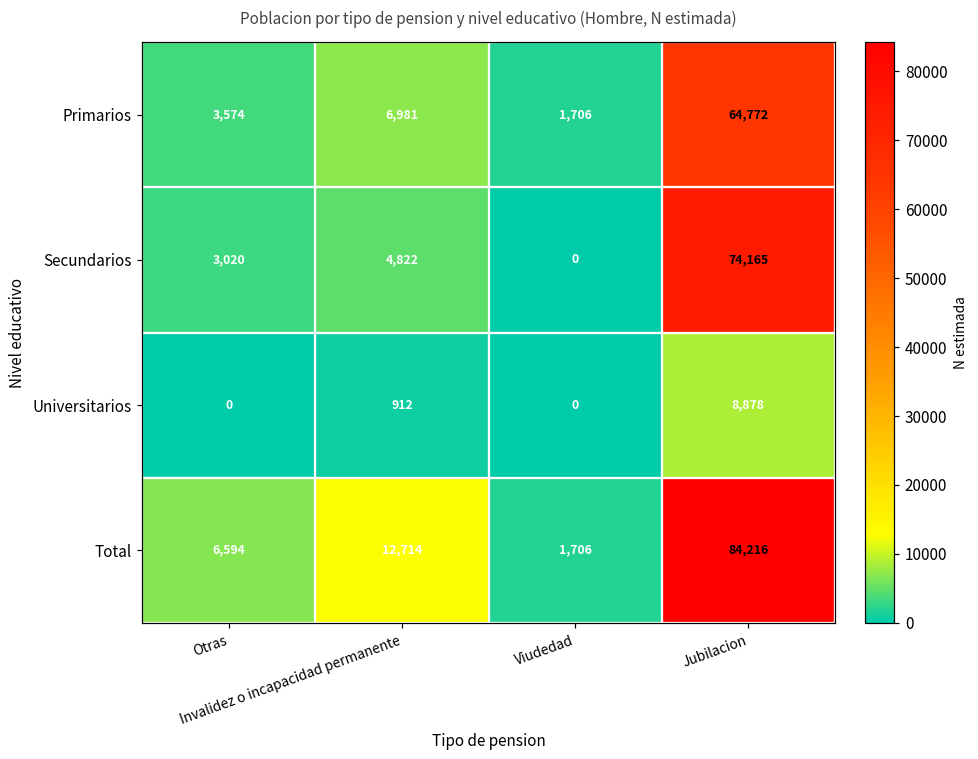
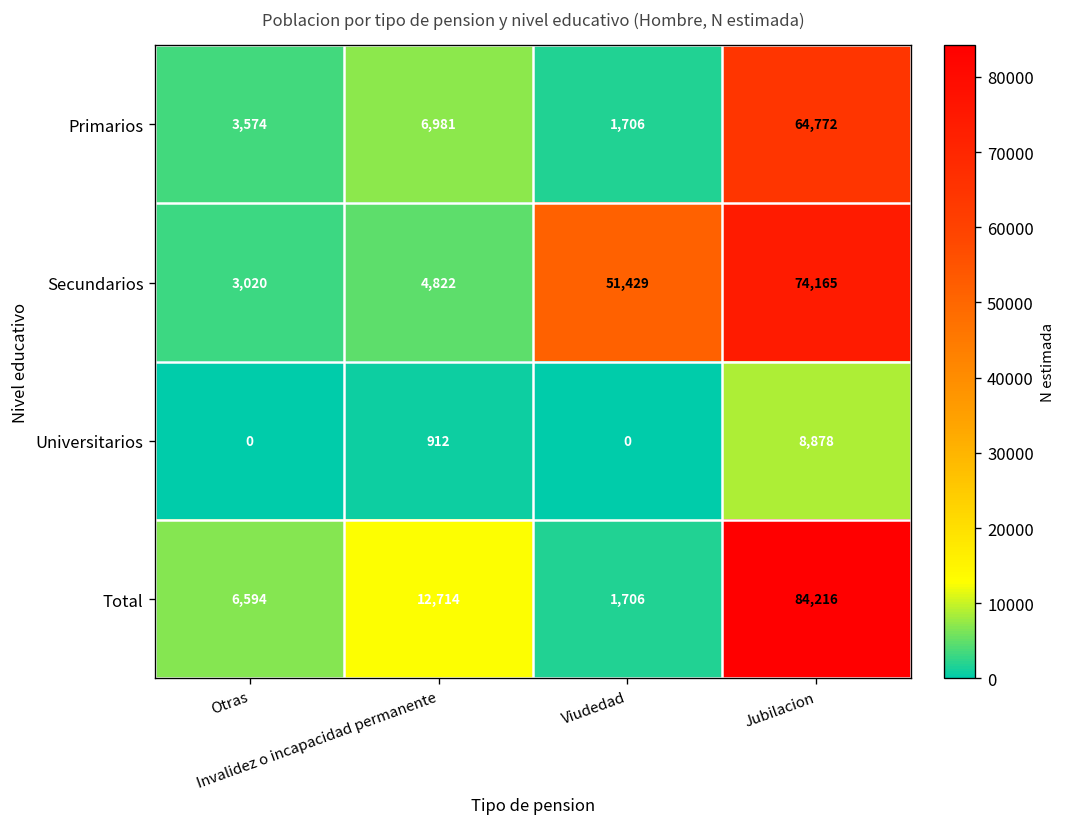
Secundarios, Viudedad: 0 -> 51,429
